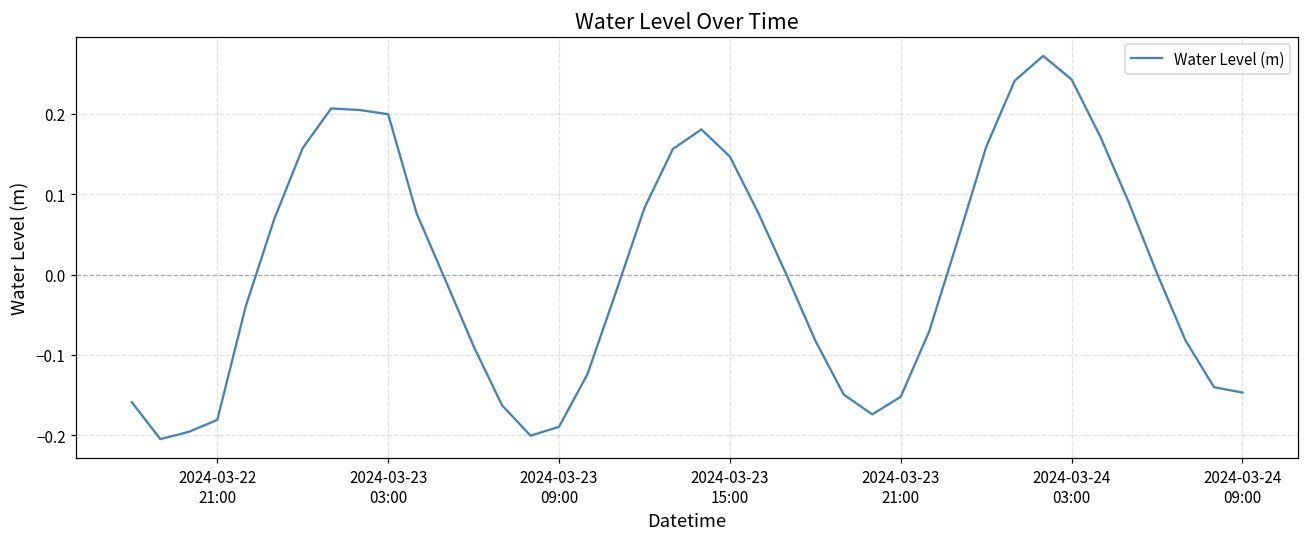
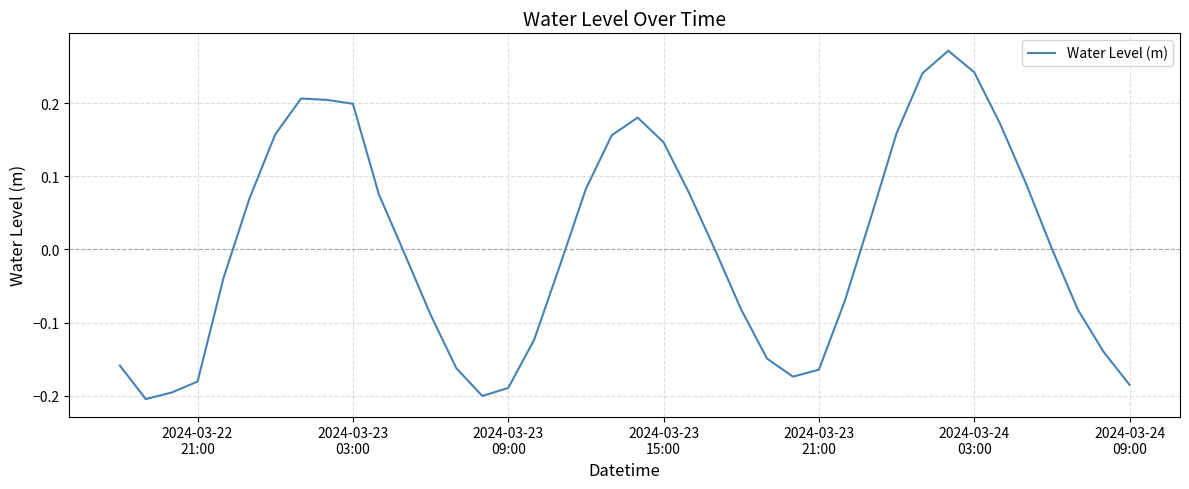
2024-03-23 21:00: -0.15 -> -0.16
2024-03-24 09:00: -0.15 -> -0.19
